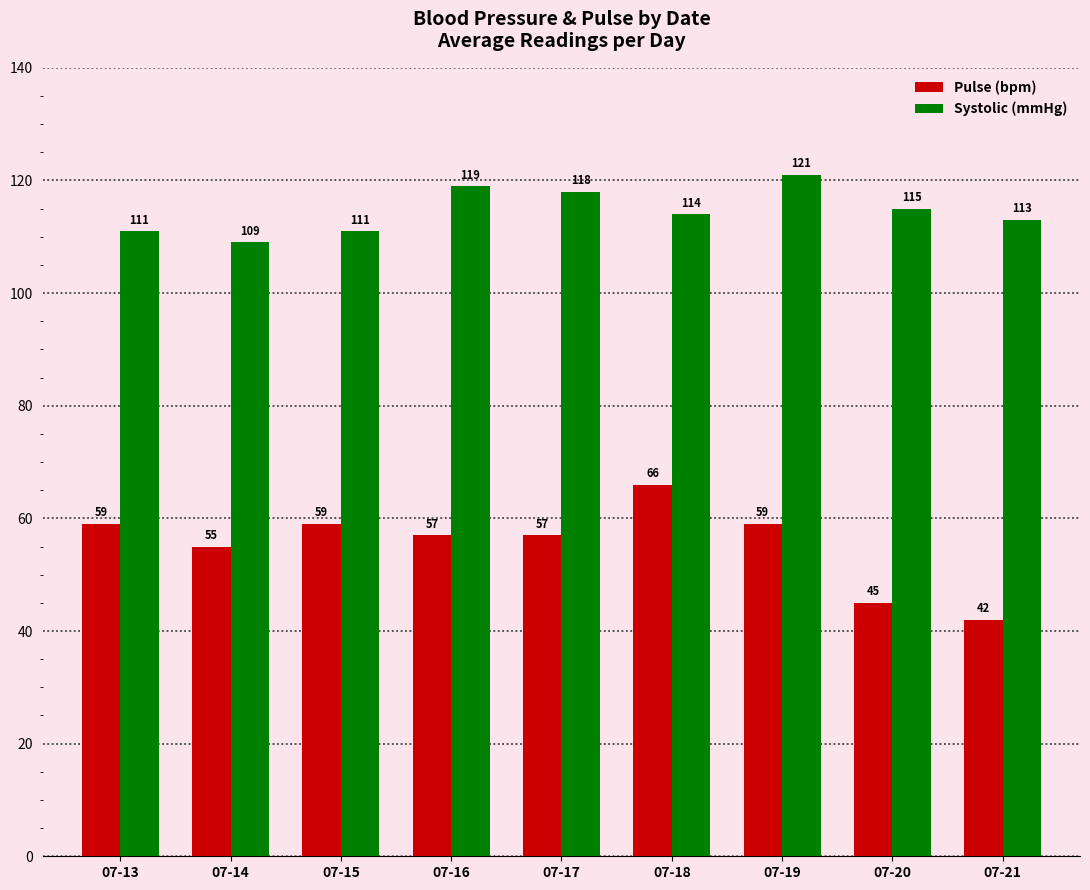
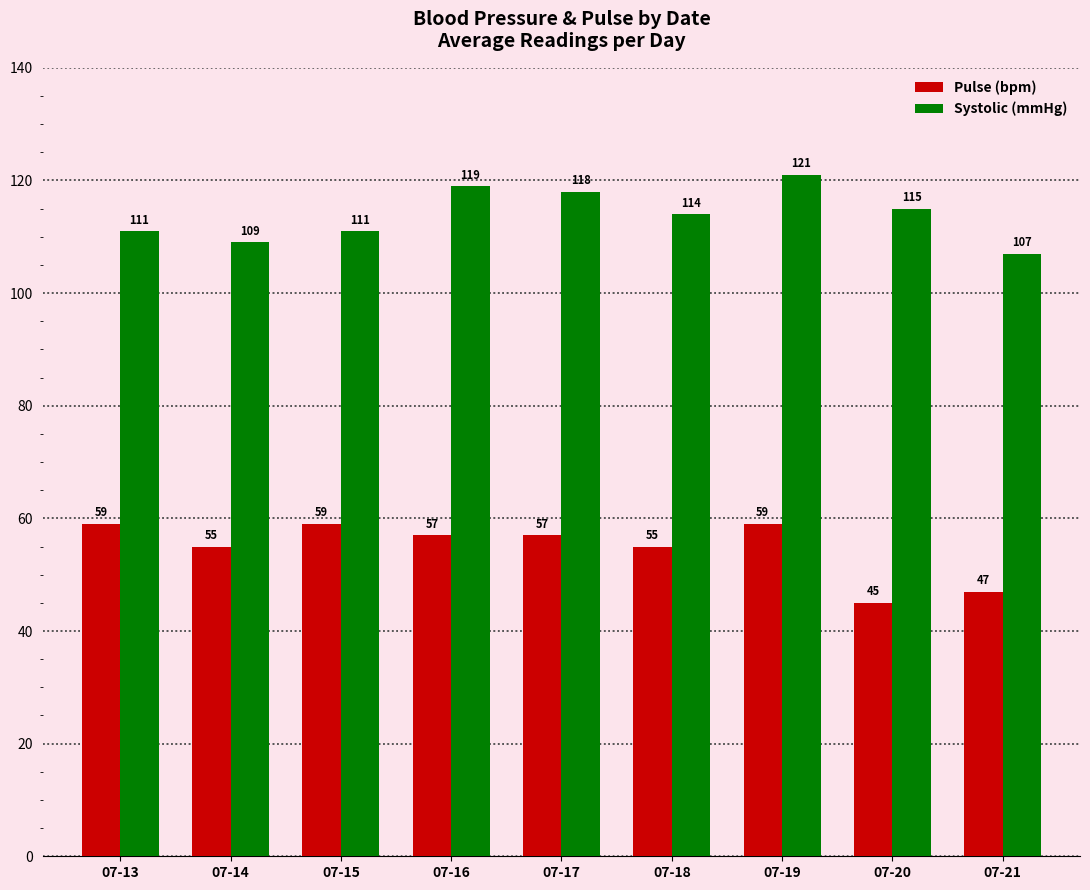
Pulse (bpm), 07-18: 66 -> 55
Pulse (bpm), 07-21: 42 -> 47
Systolic (mmHg), 07-21: 113 -> 107
